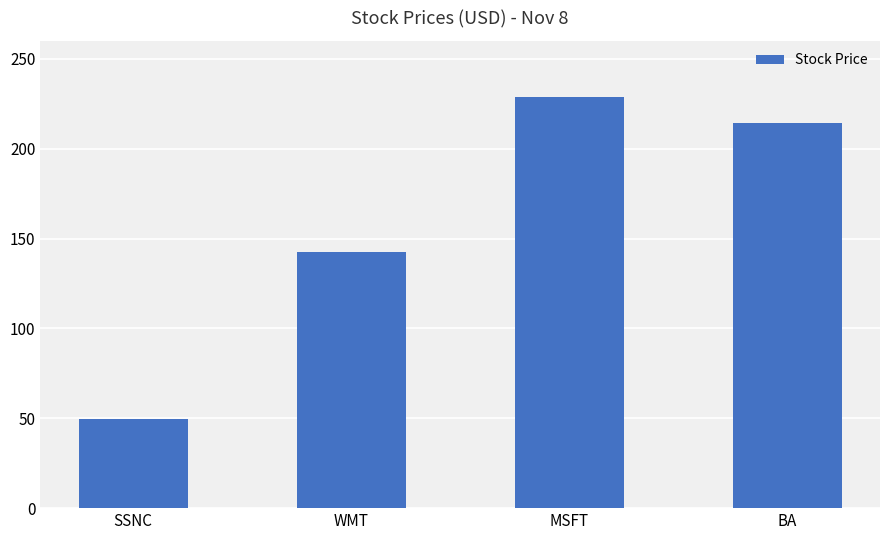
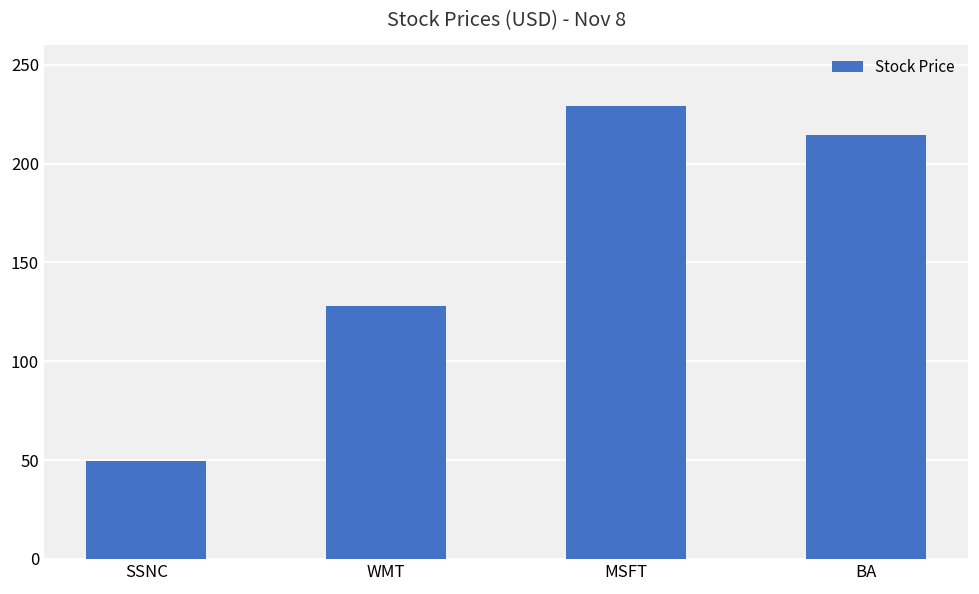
WMT: 143 -> 128
